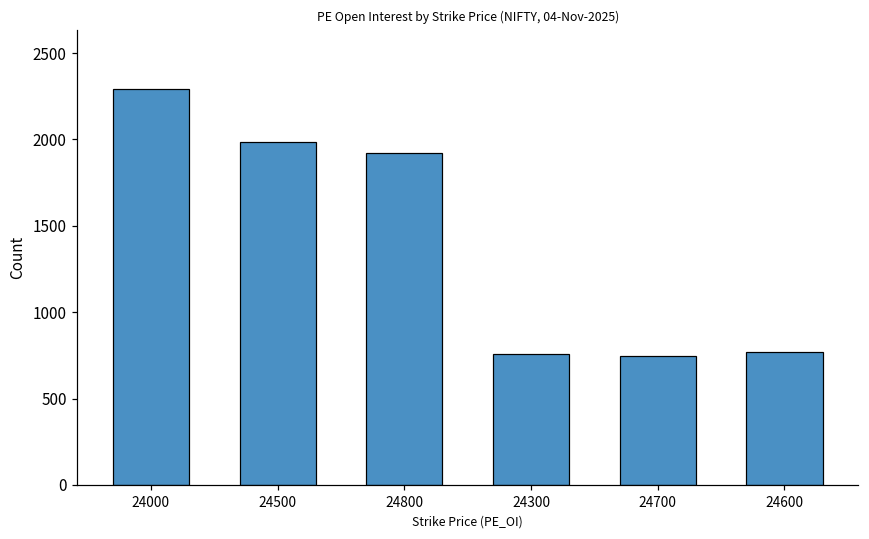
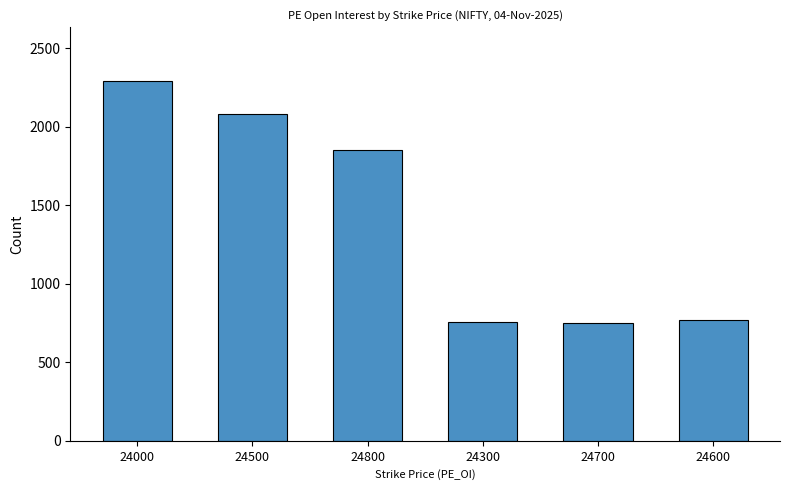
24500: 1980 -> 2080
24800: 1920 -> 1850
